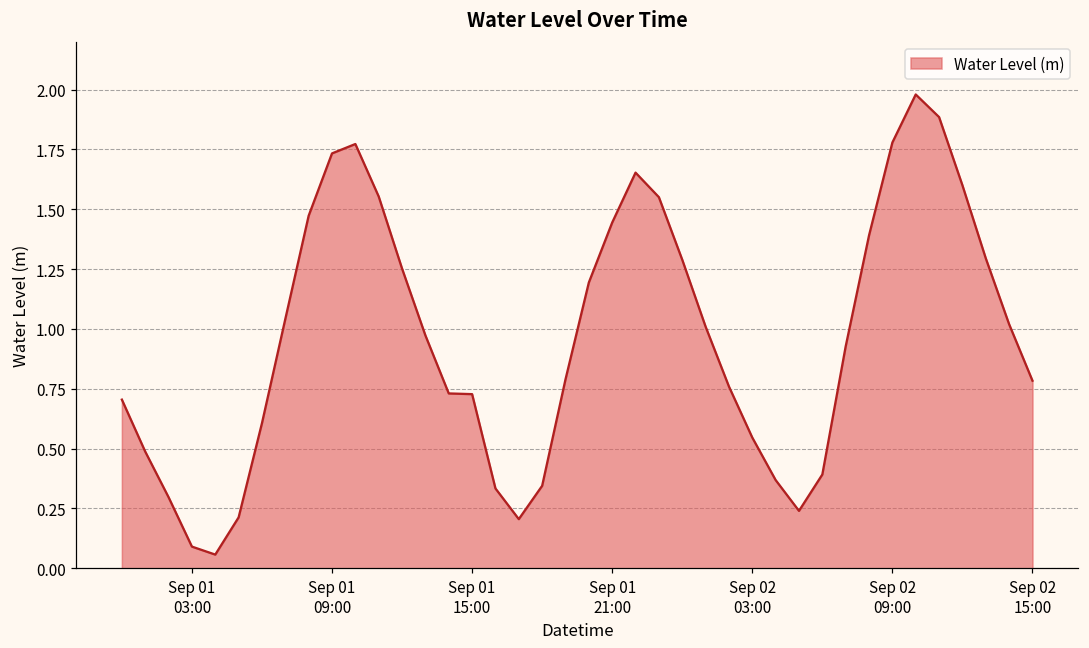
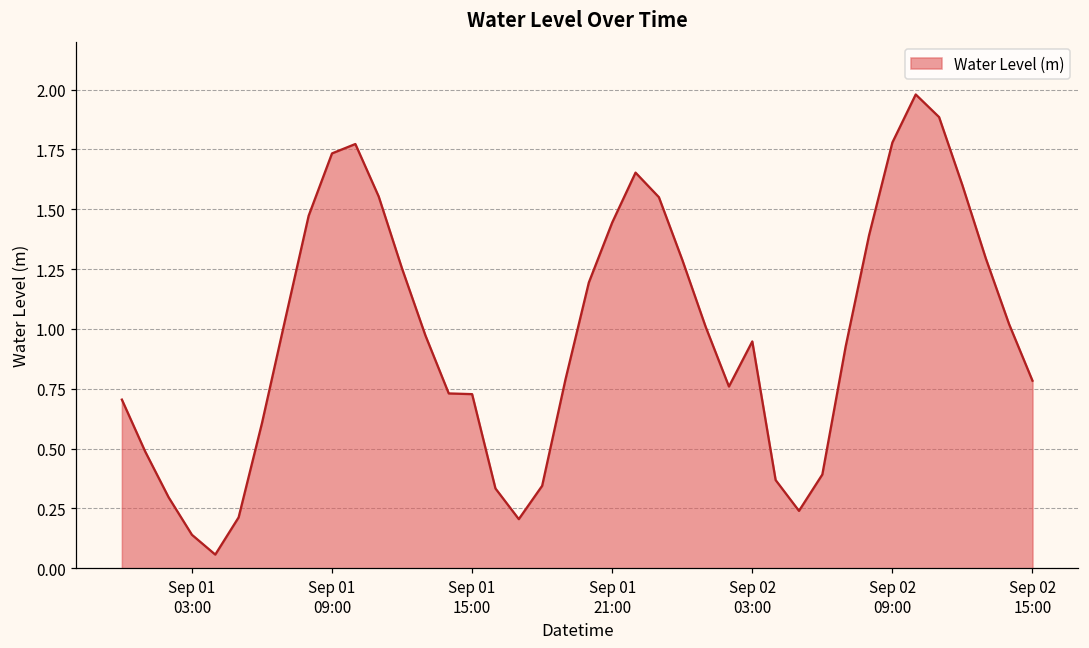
Sep 01 03:00: 0.09 -> 0.14
Sep 02 03:00: 0.55 -> 0.95
